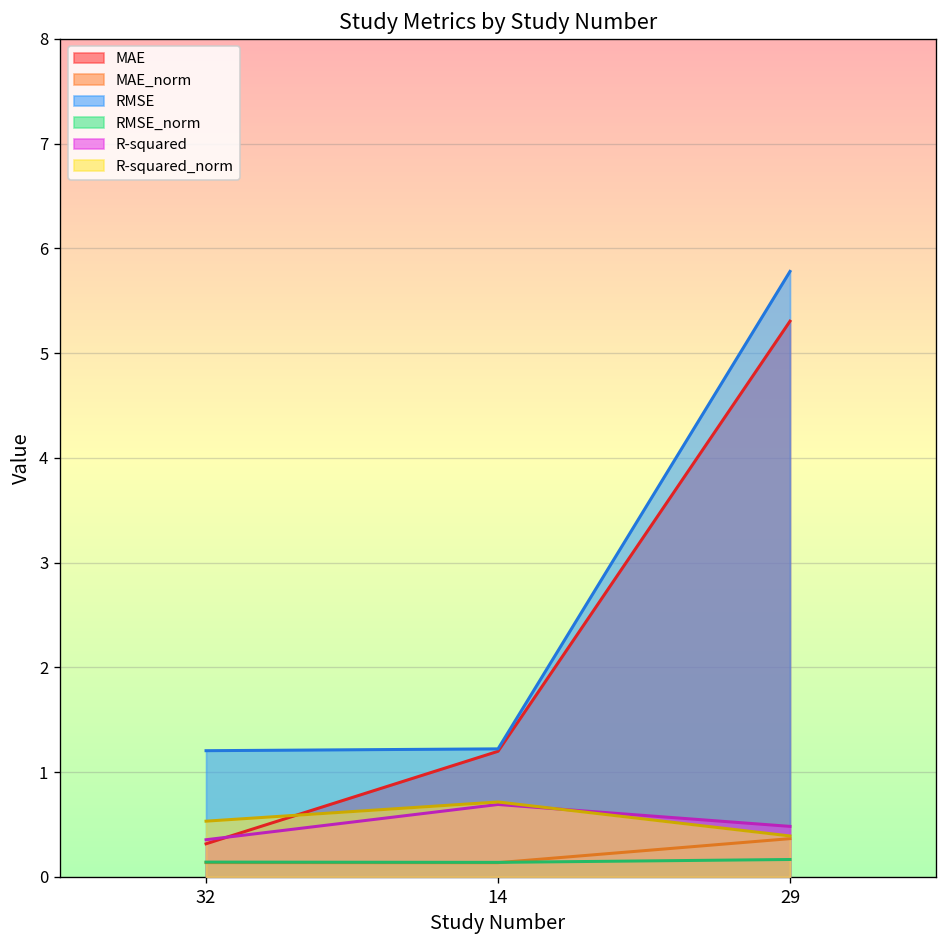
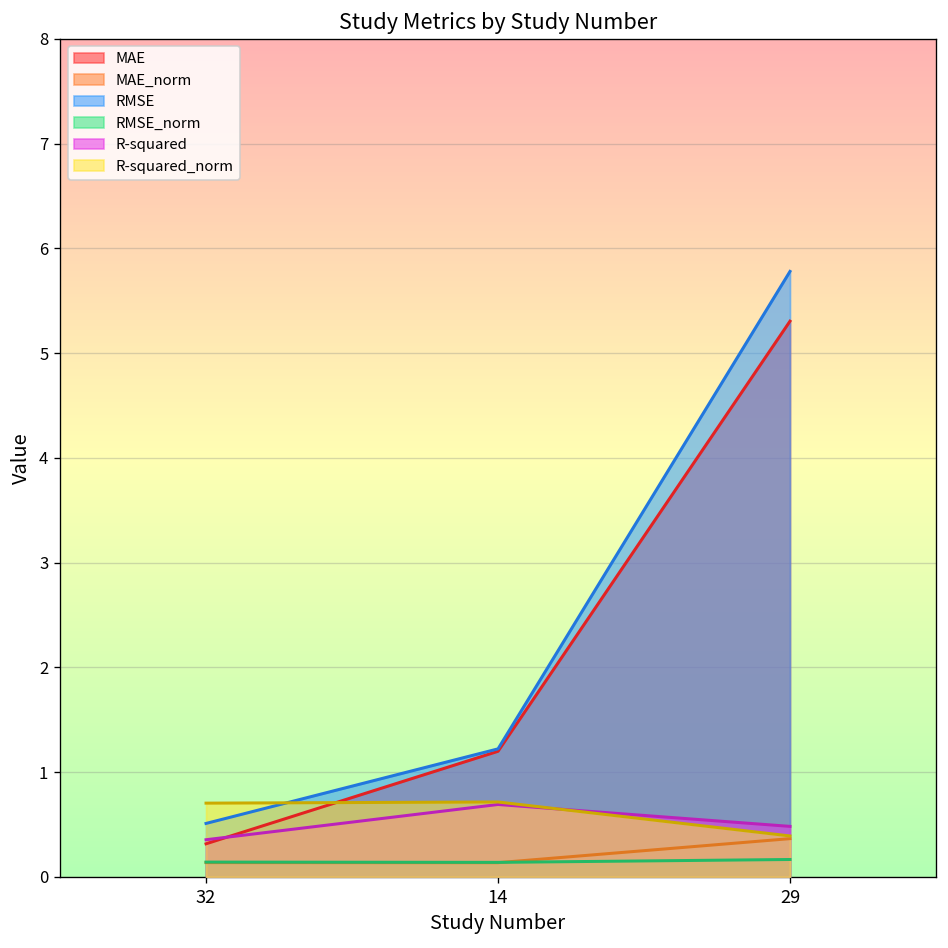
RMSE, 32: 1.2 -> 0.5
R-squared_norm, 32: 0.5 -> 0.7
